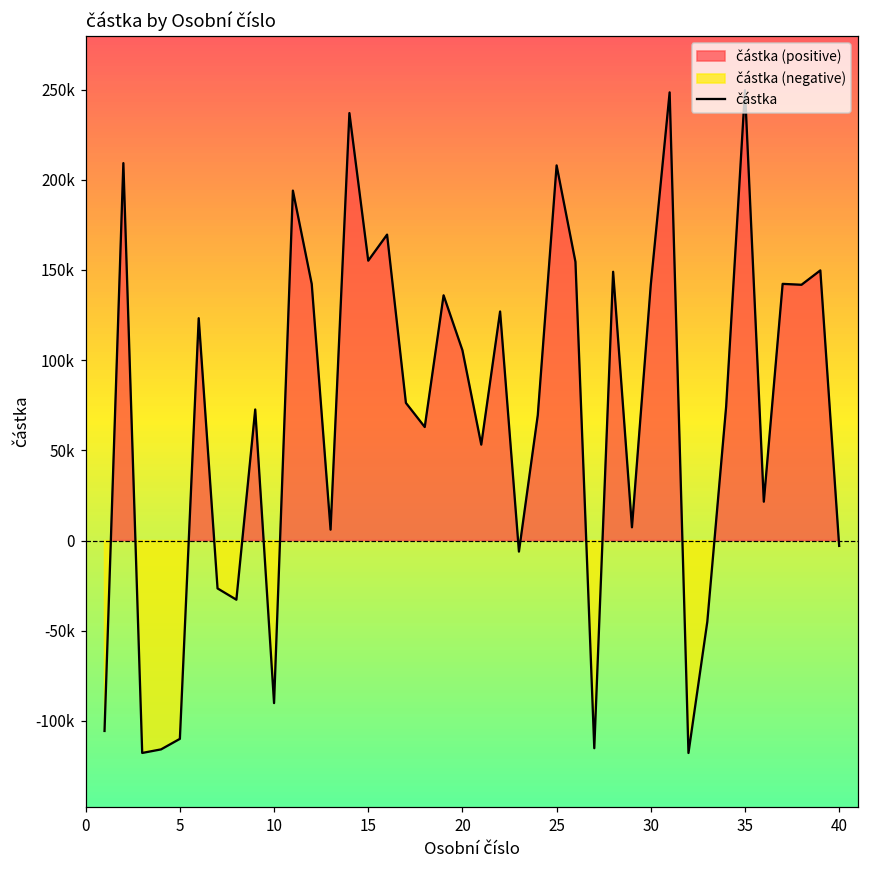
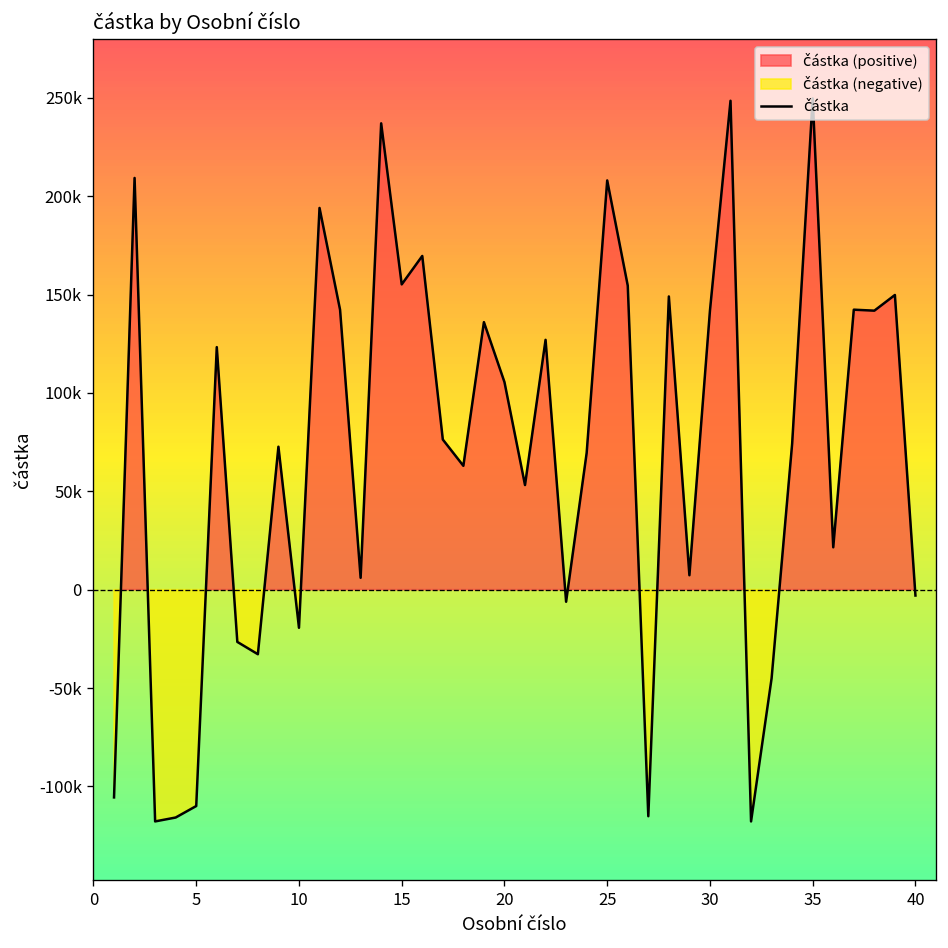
10: -90000 -> -19000
